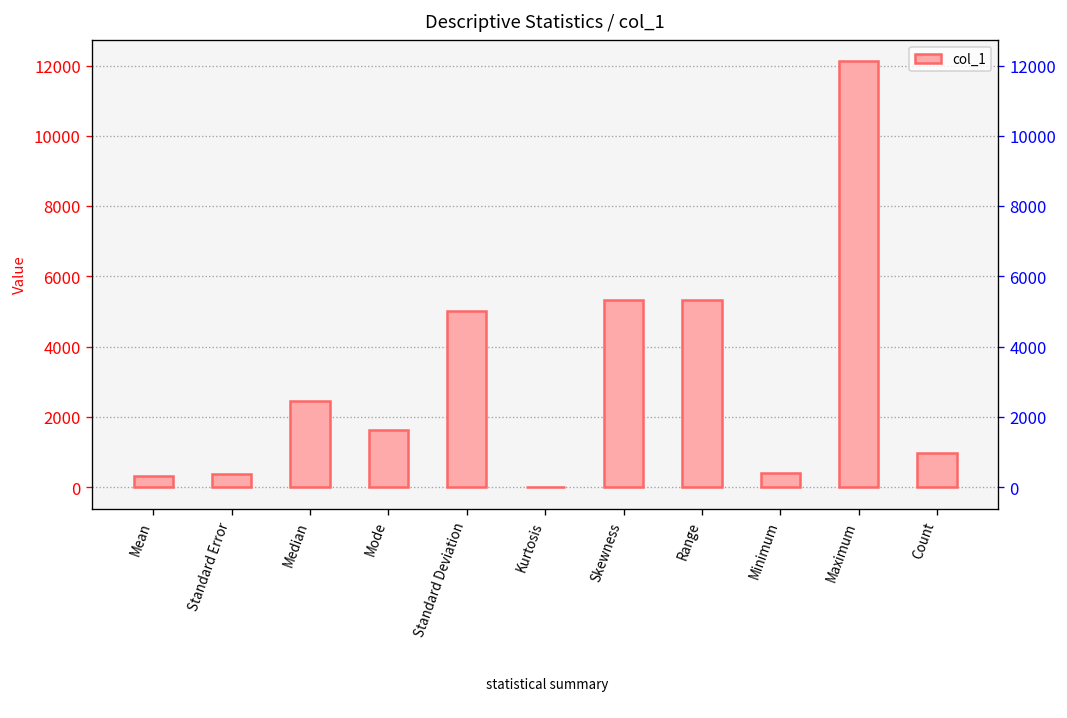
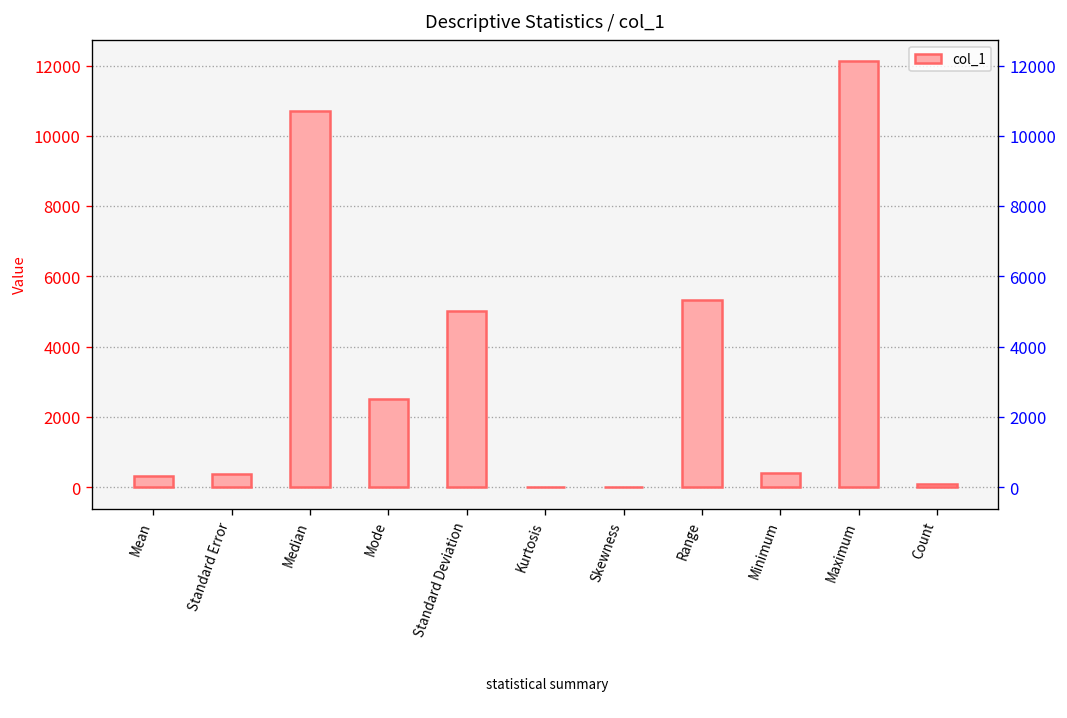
Median: 2500 -> 10700
Mode: 1600 -> 2500
Skewness: 5300 -> 0
Count: 1000 -> 100
